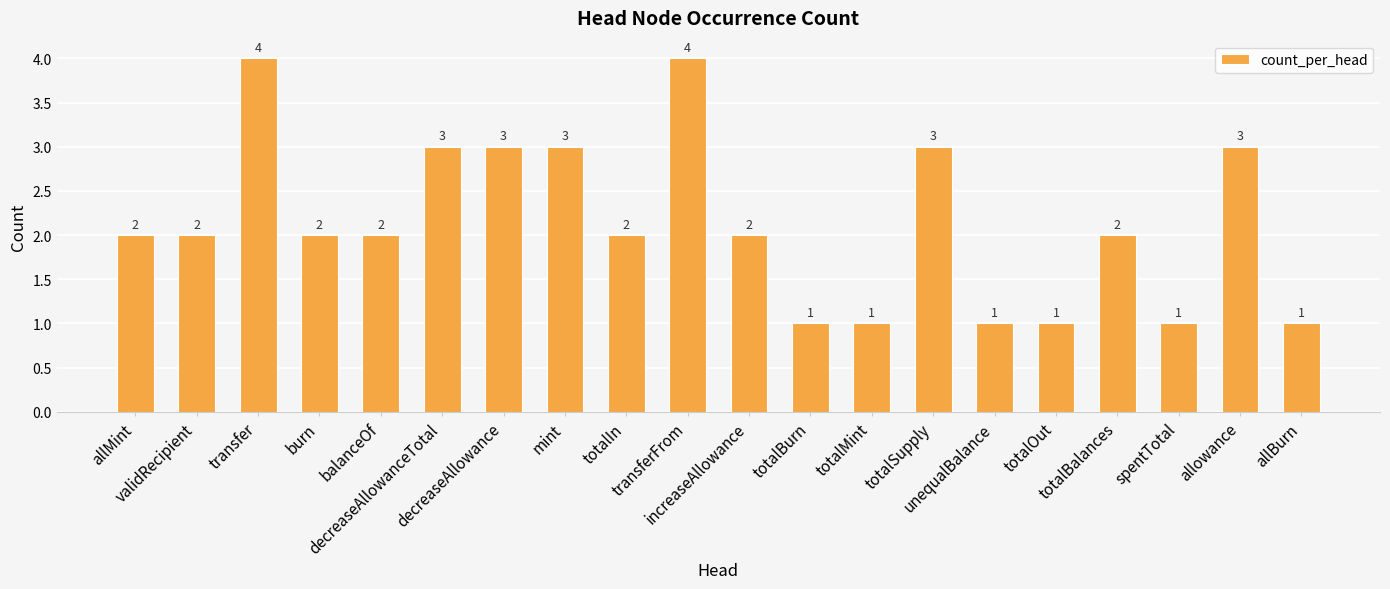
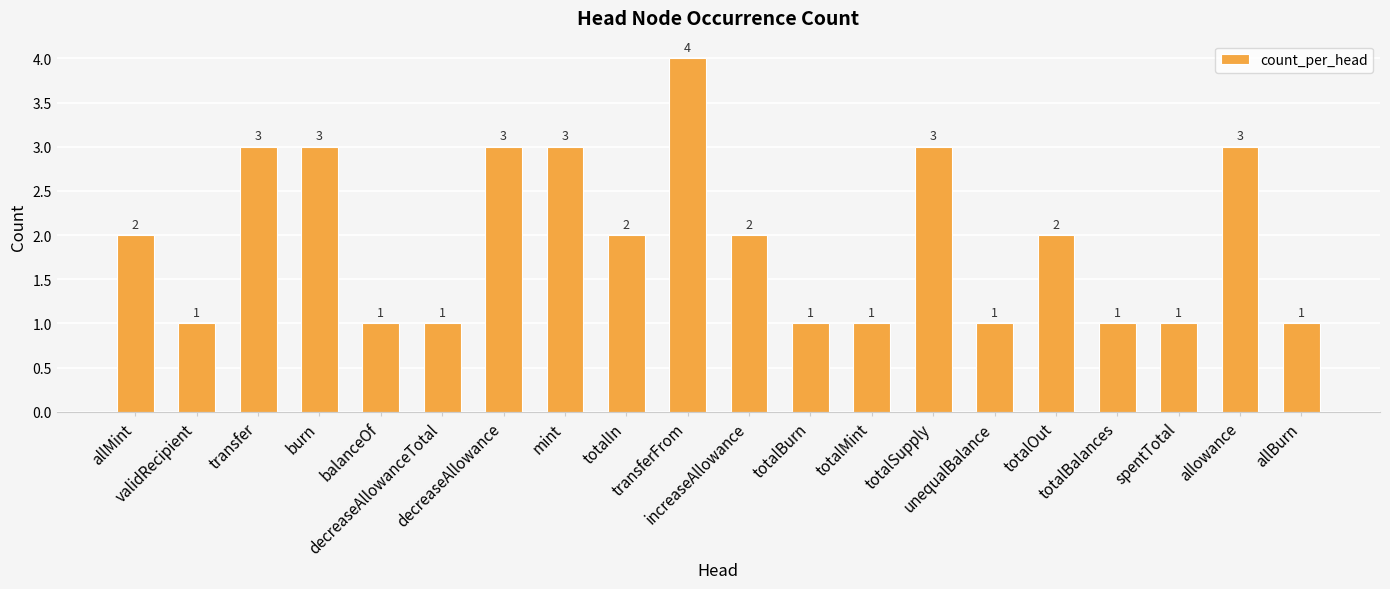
validRecipient: 2 -> 1
transfer: 4 -> 3
burn: 2 -> 3
balanceOf: 2 -> 1
decreaseAllowanceTotal: 3 -> 1
totalOut: 1 -> 2
totalBalances: 2 -> 1
